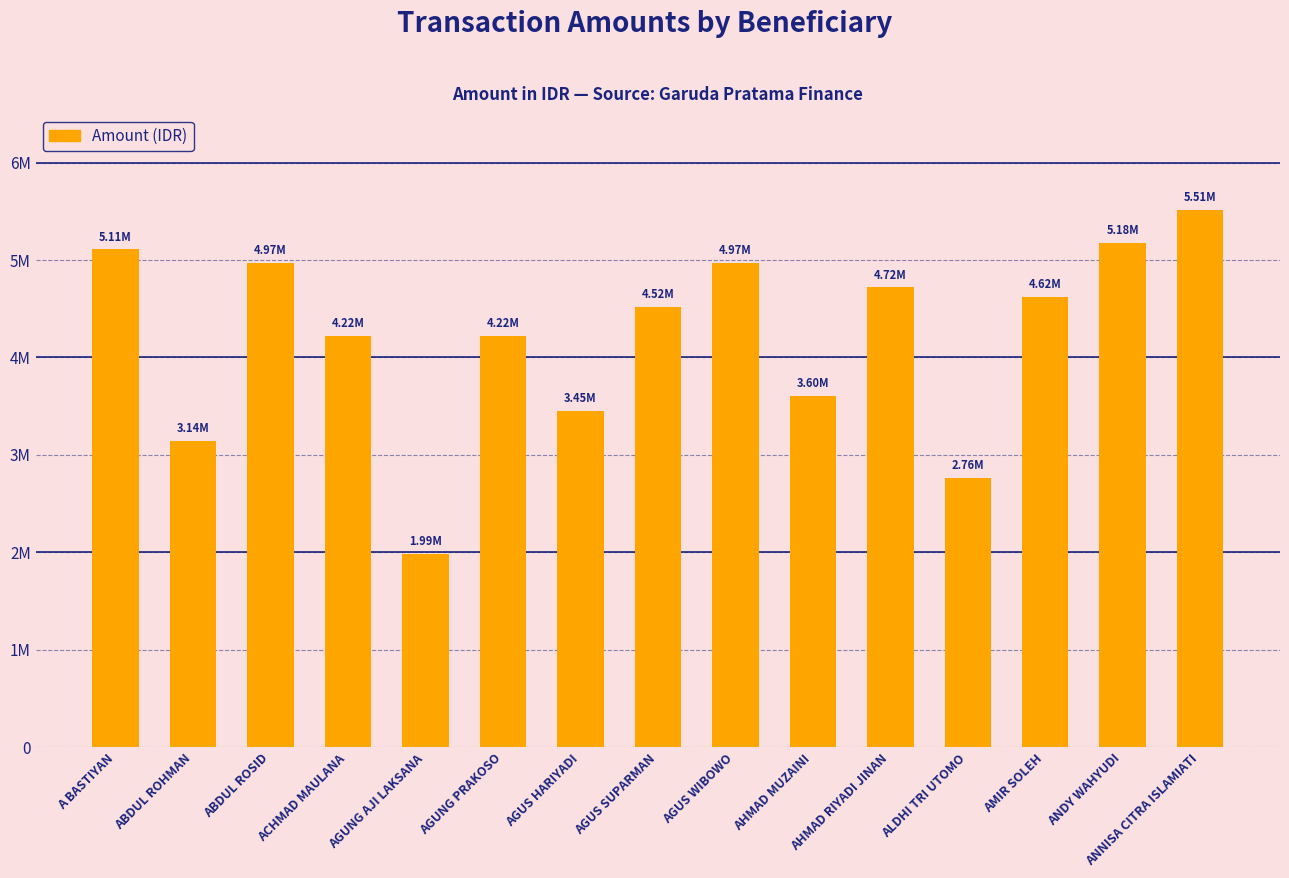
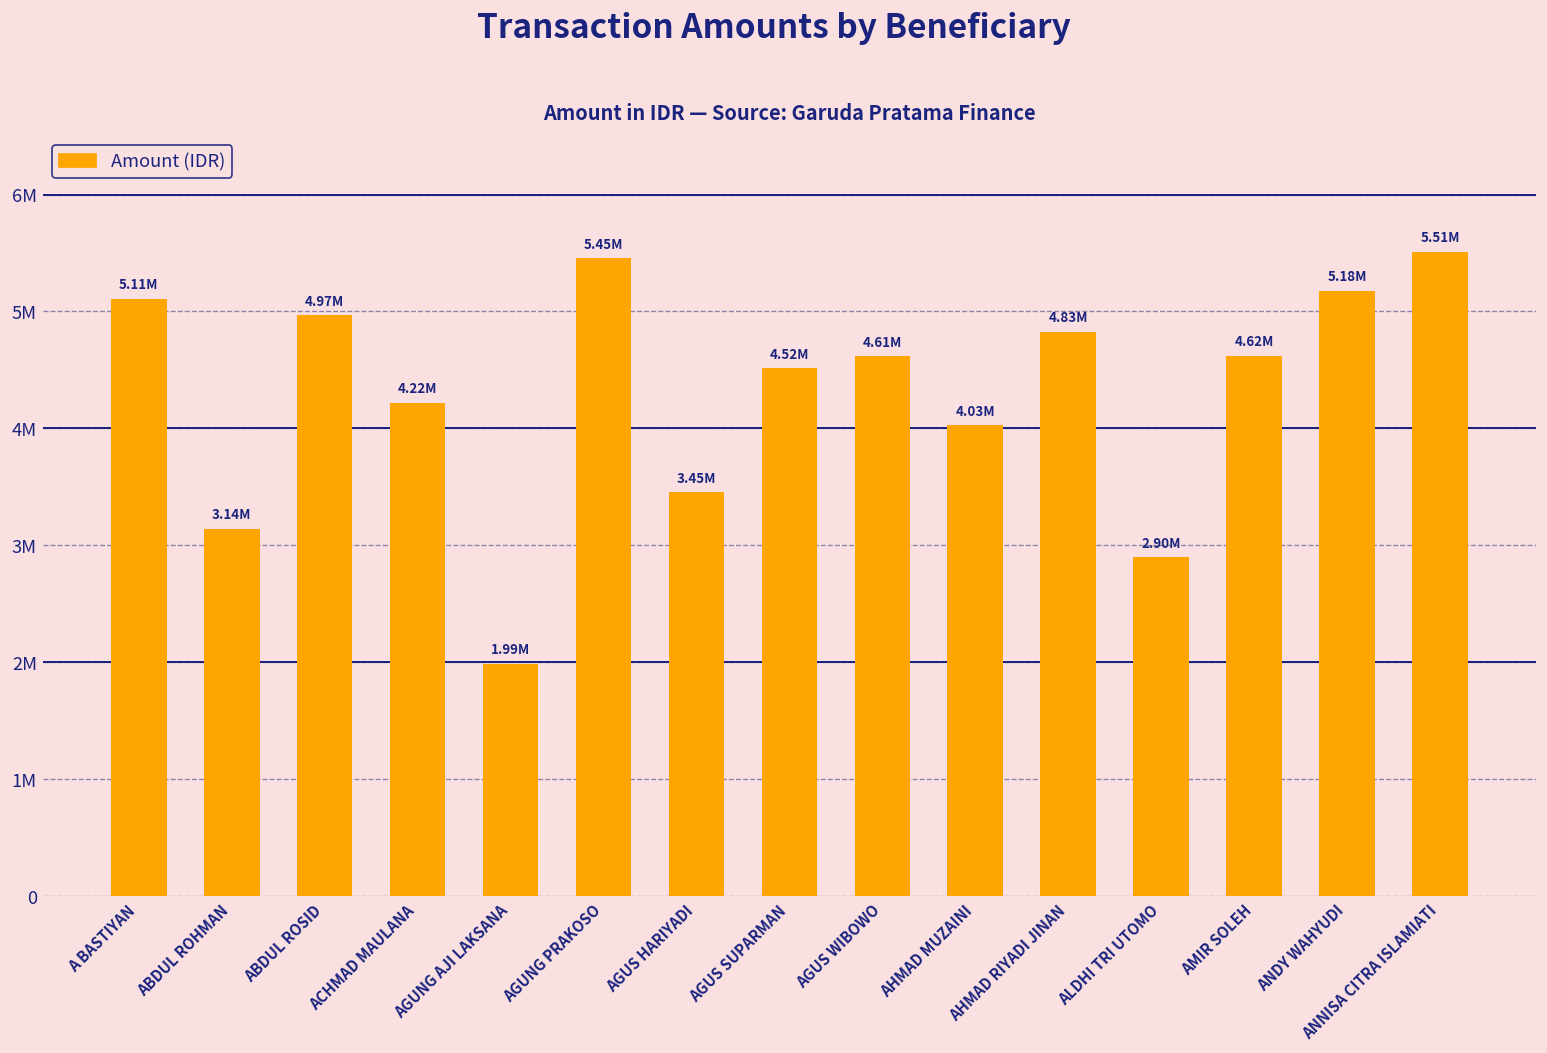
AGUNG PRAKOSO: 4.22M -> 5.45M
AGUS WIBOWO: 4.97M -> 4.61M
AHMAD MUZAINI: 3.60M -> 4.03M
AHMAD RIYADI JINAN: 4.72M -> 4.83M
ALDHI TRI UTOMO: 2.76M -> 2.90M
